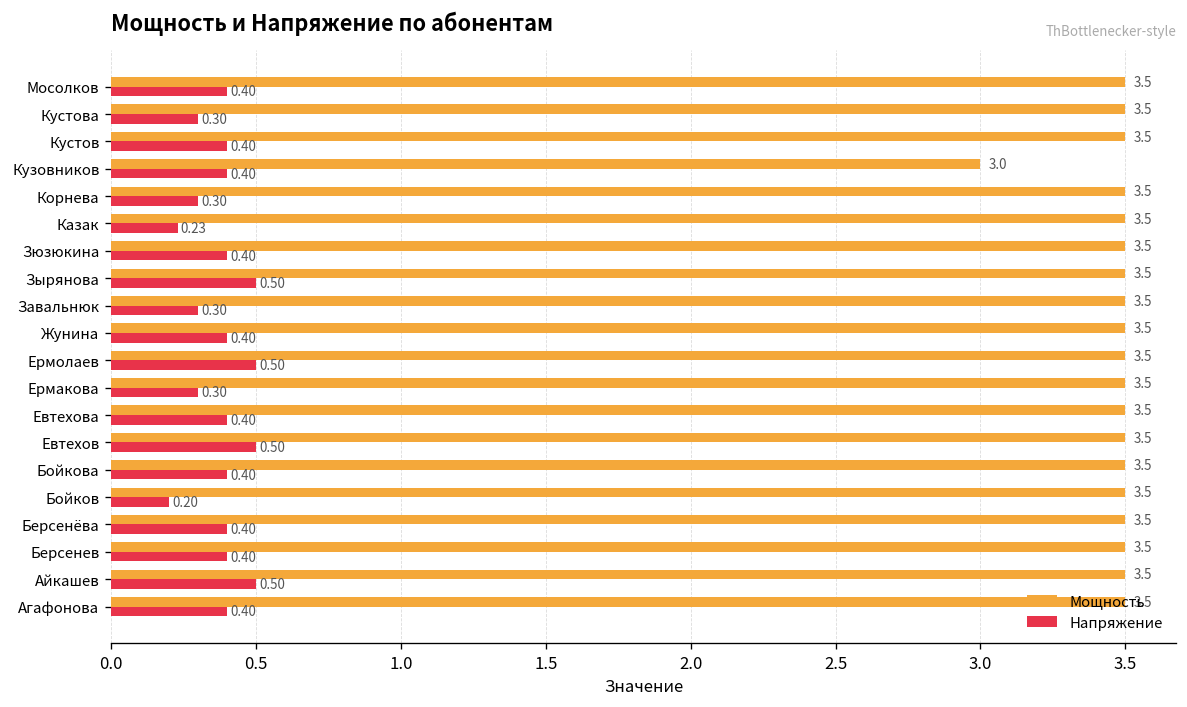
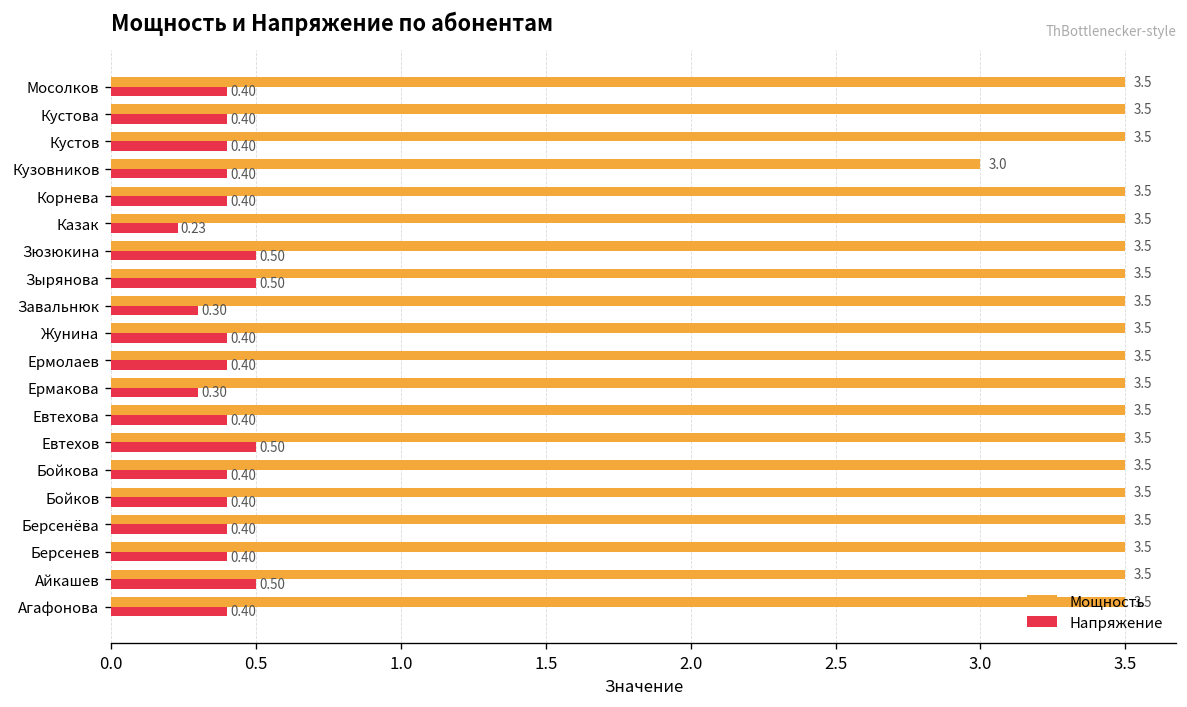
Напряжение, Кустова: 0.30 -> 0.40
Напряжение, Корнева: 0.30 -> 0.40
Напряжение, Зюзюкина: 0.40 -> 0.50
Напряжение, Ермолаев: 0.50 -> 0.40
Напряжение, Бойков: 0.20 -> 0.40
